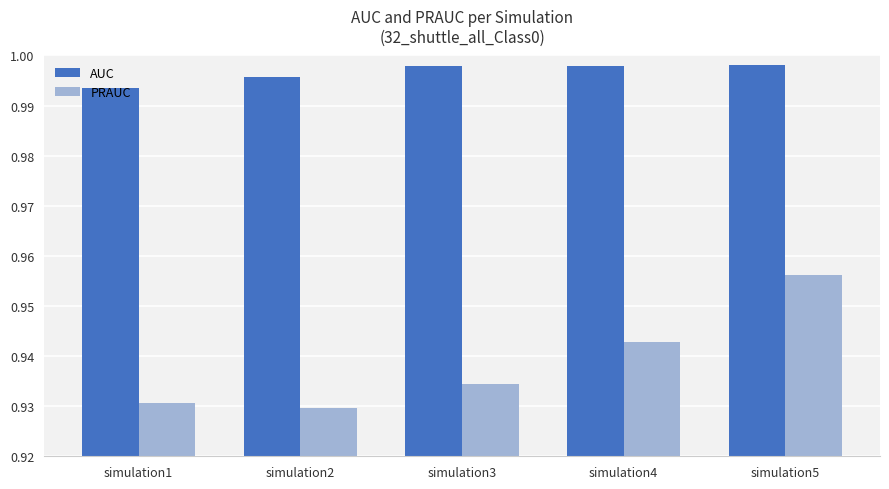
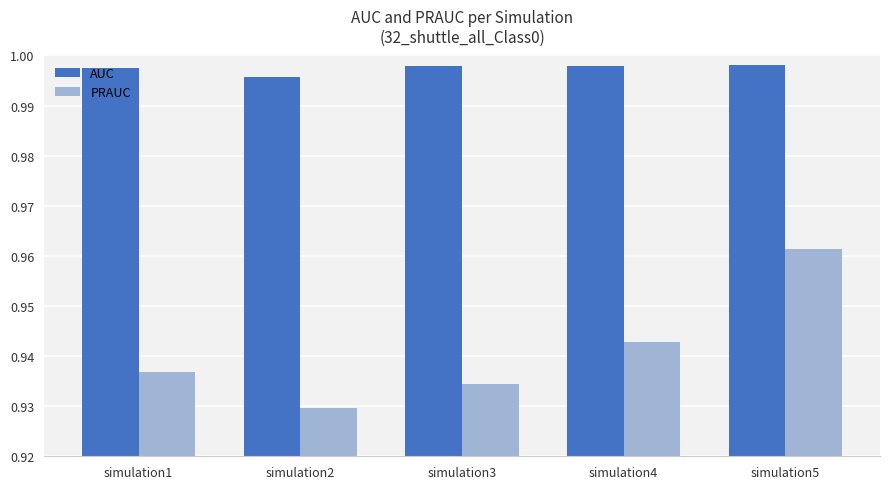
AUC, simulation1: 0.993 -> 0.998
PRAUC, simulation1: 0.931 -> 0.937
PRAUC, simulation5: 0.956 -> 0.961
